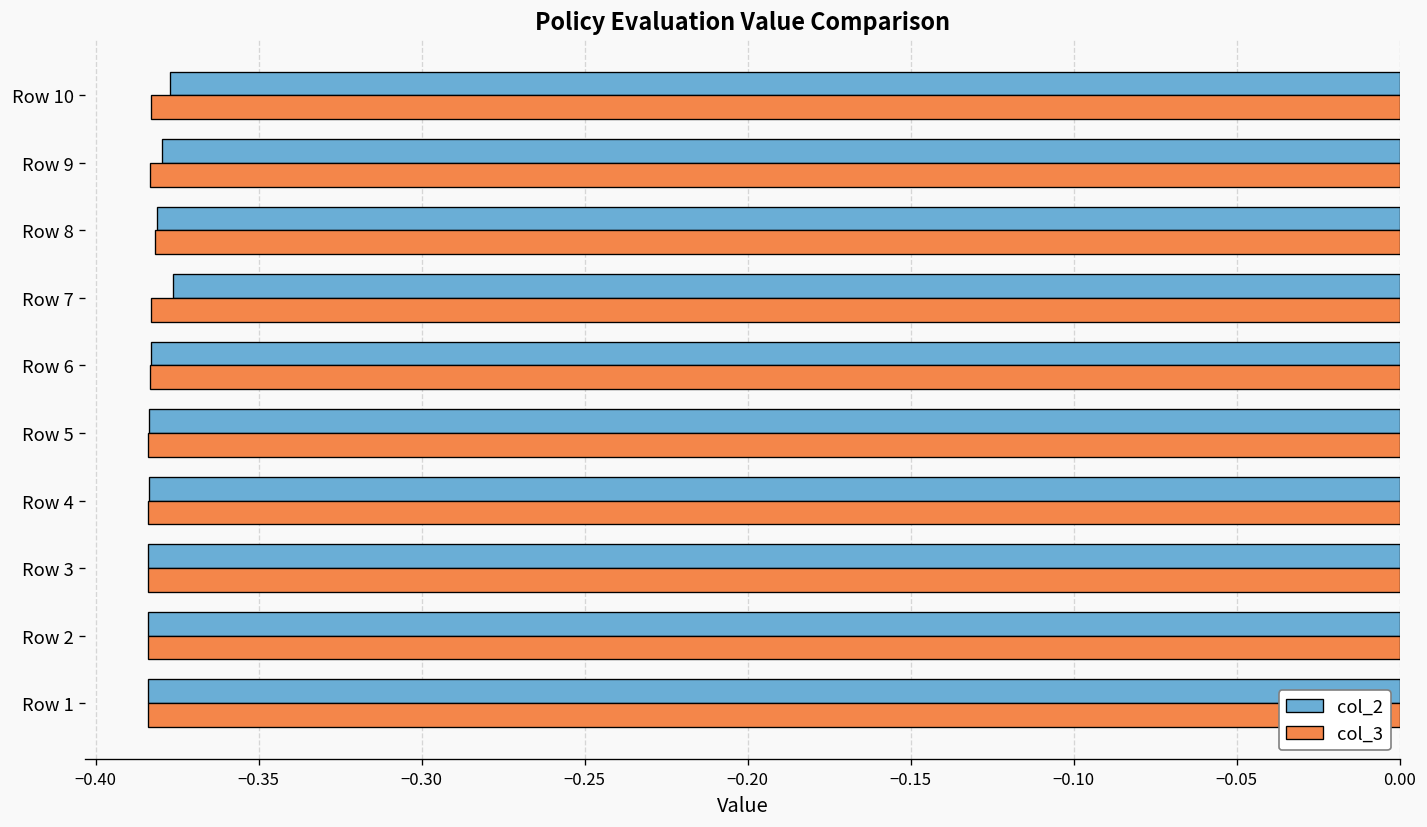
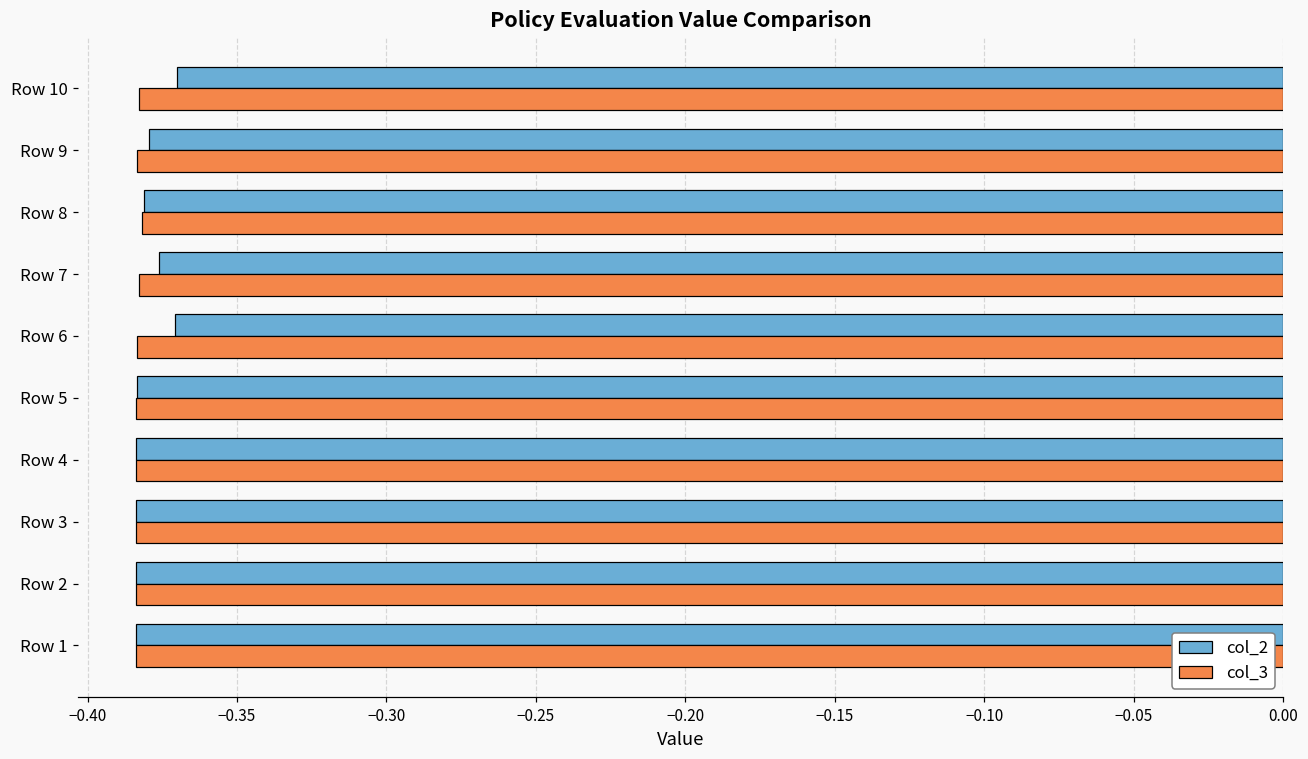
col_2, Row 10: -0.377 -> -0.370
col_2, Row 6: -0.383 -> -0.371
